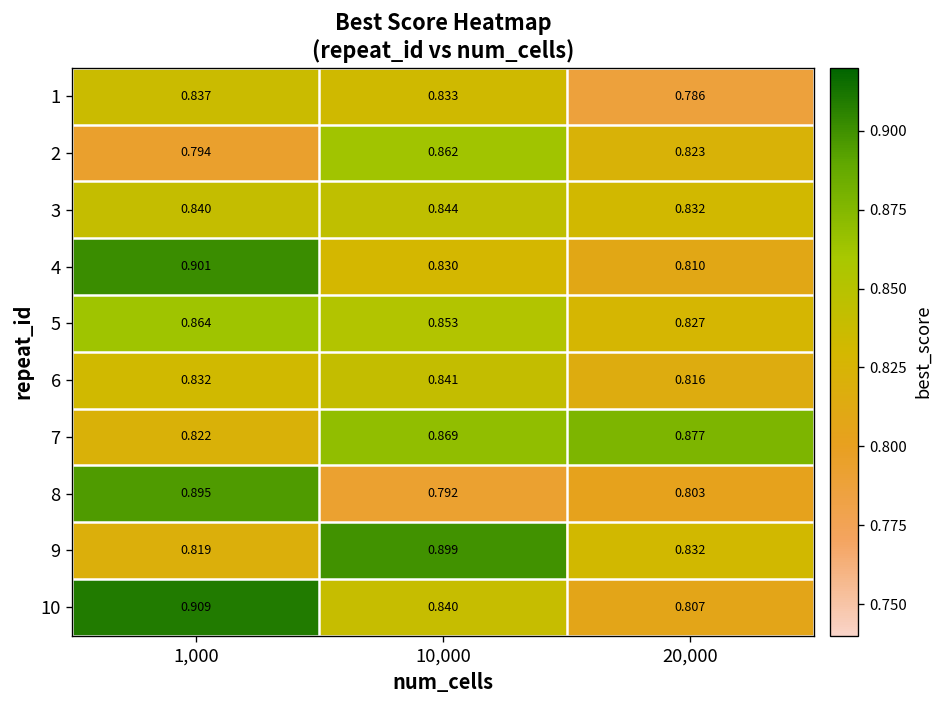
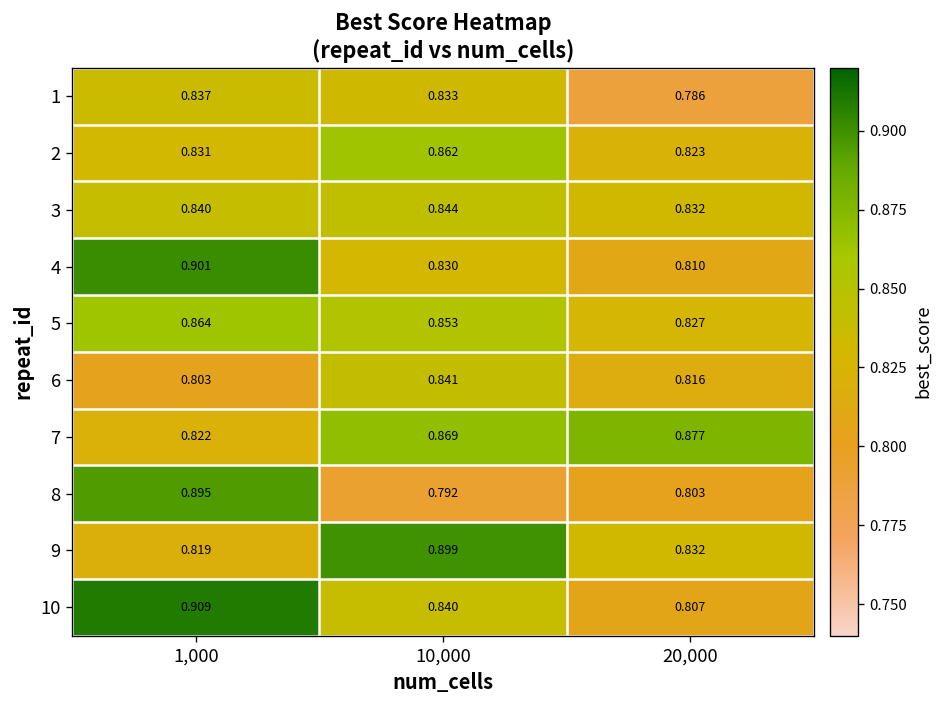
2, 1,000: 0.794 -> 0.831
6, 1,000: 0.832 -> 0.803
